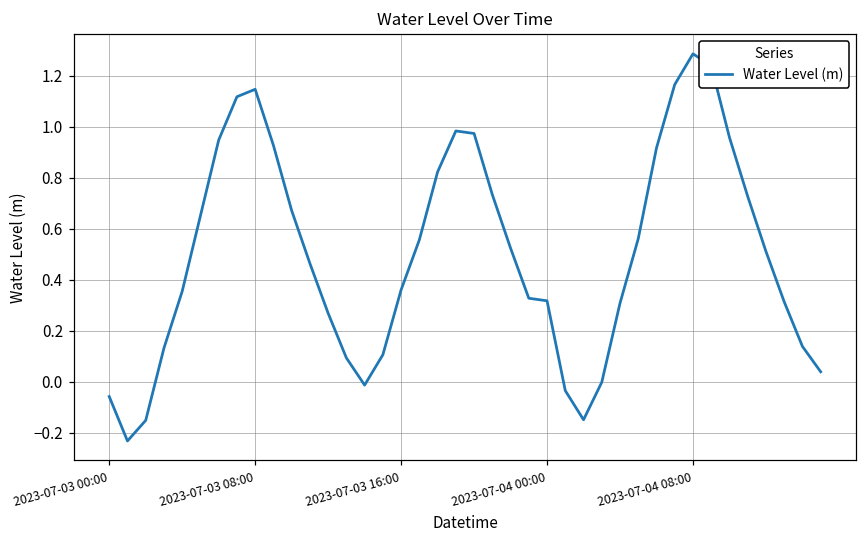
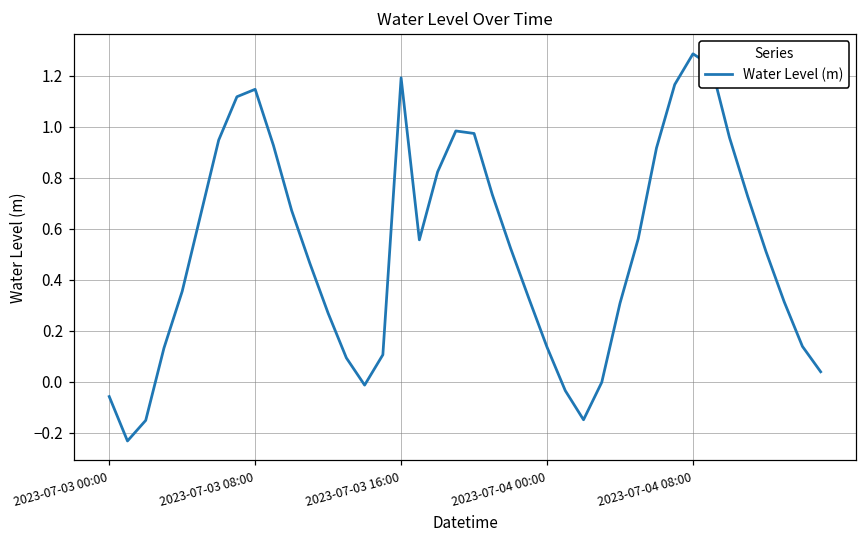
2023-07-03 16:00: 0.36 -> 1.19
2023-07-04 00:00: 0.32 -> 0.14
